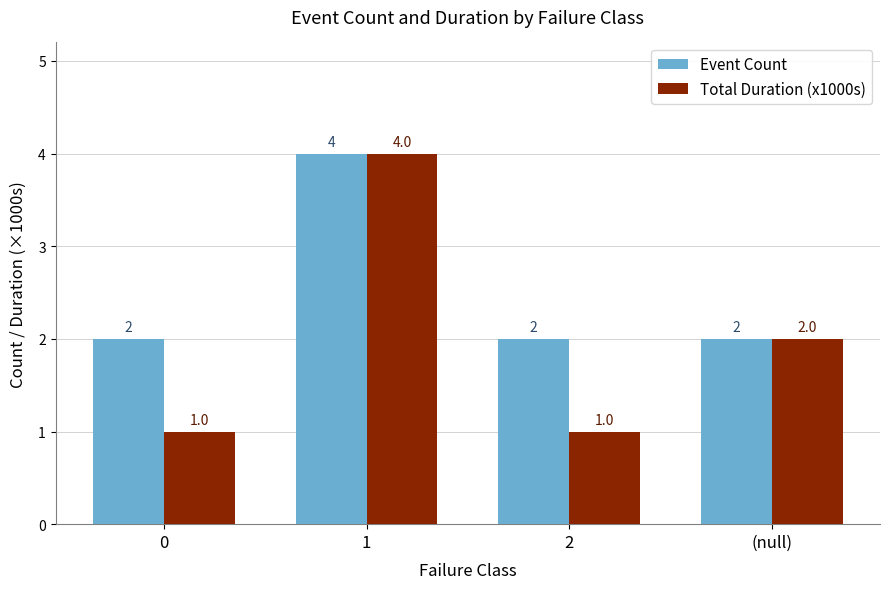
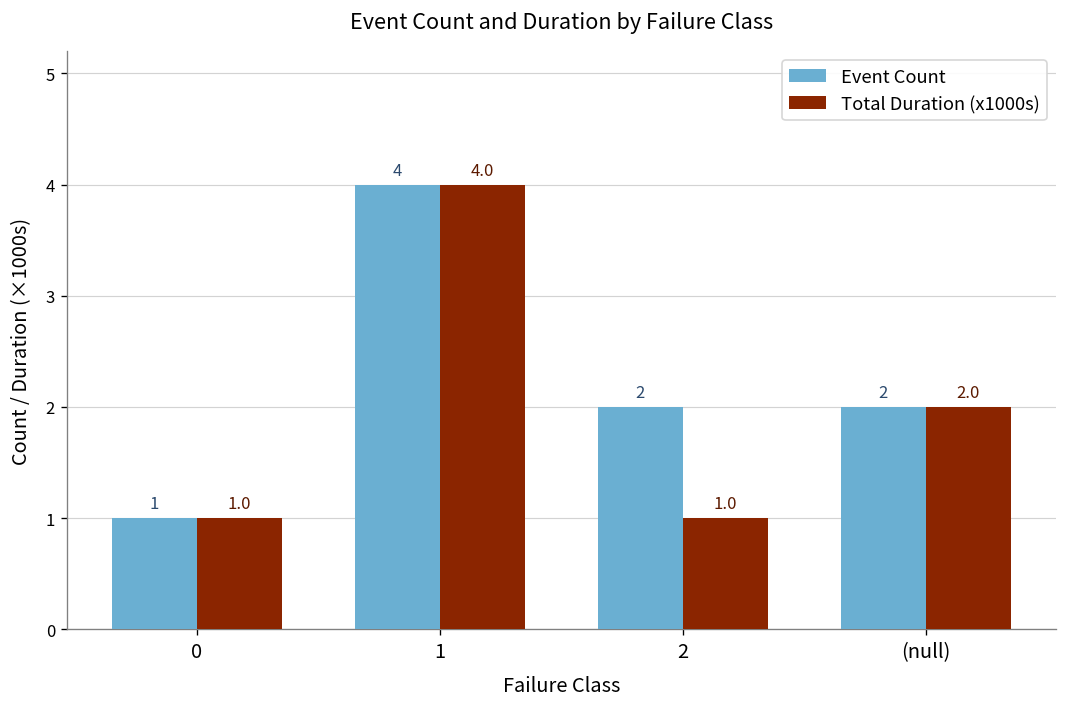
Event Count, 0: 2 -> 1
